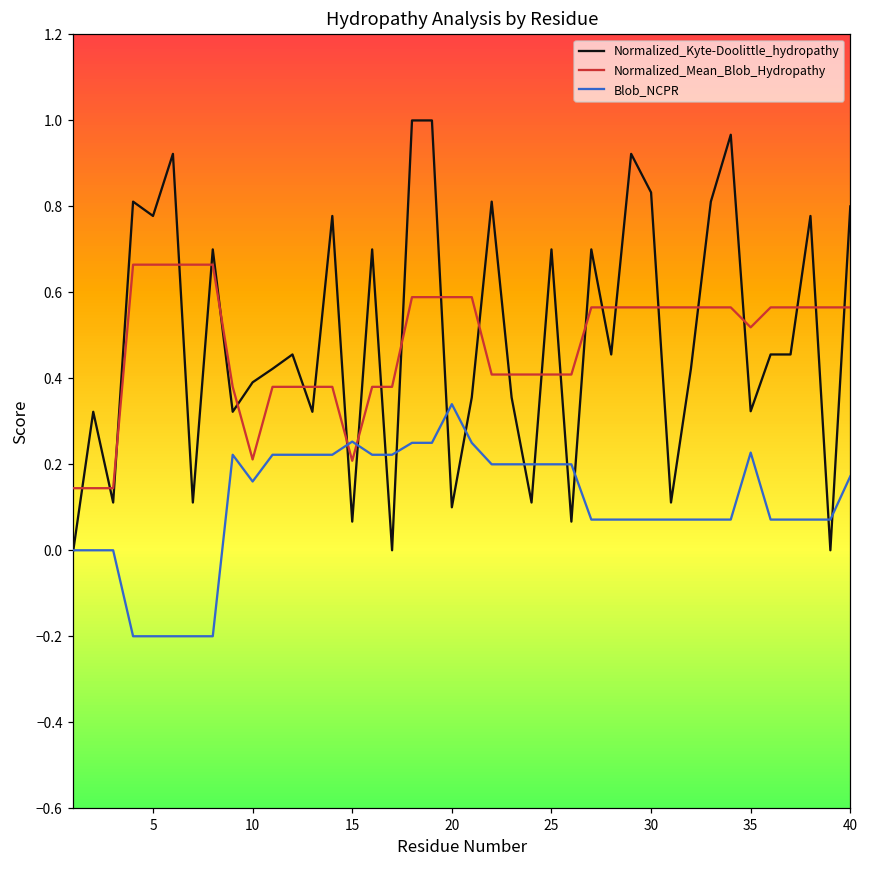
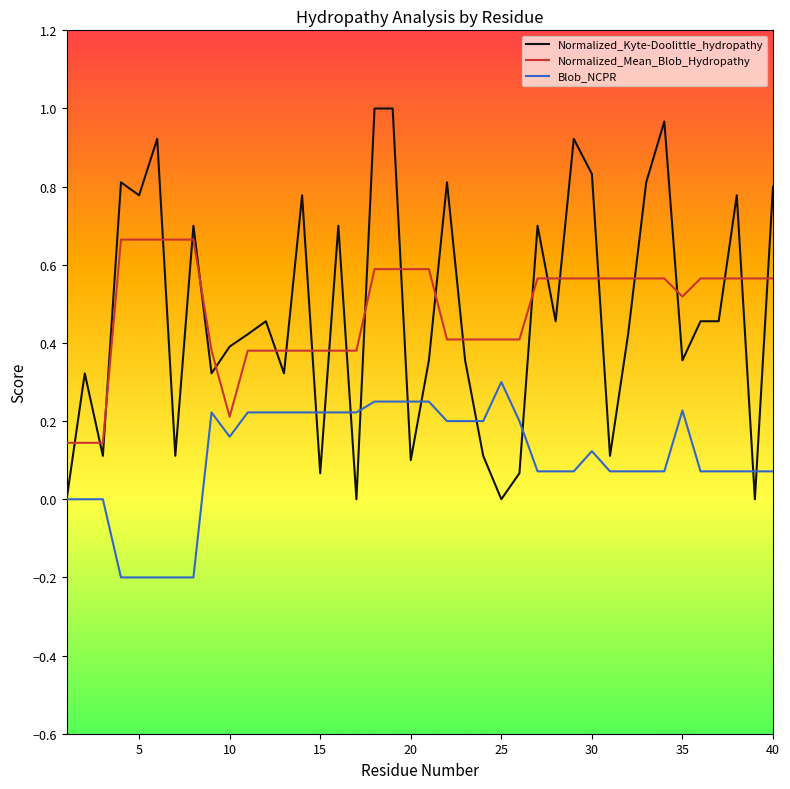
Normalized_Mean_Blob_Hydropathy, 15: 0.21 -> 0.38
Blob_NCPR, 15: 0.25 -> 0.22
Blob_NCPR, 20: 0.34 -> 0.25
Normalized_Kyte-Doolittle_hydropathy, 25: 0.7 -> 0.0
Blob_NCPR, 25: 0.2 -> 0.3
Blob_NCPR, 30: 0.07 -> 0.12
Normalized_Kyte-Doolittle_hydropathy, 35: 0.32 -> 0.36
Blob_NCPR, 40: 0.17 -> 0.07
